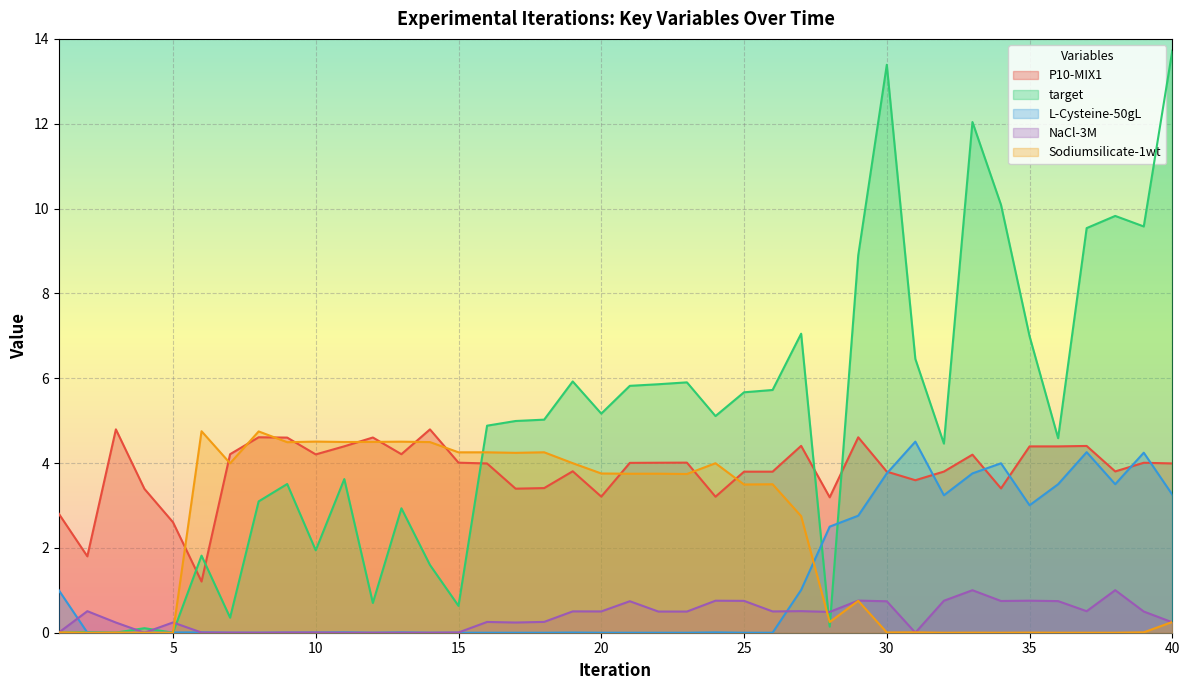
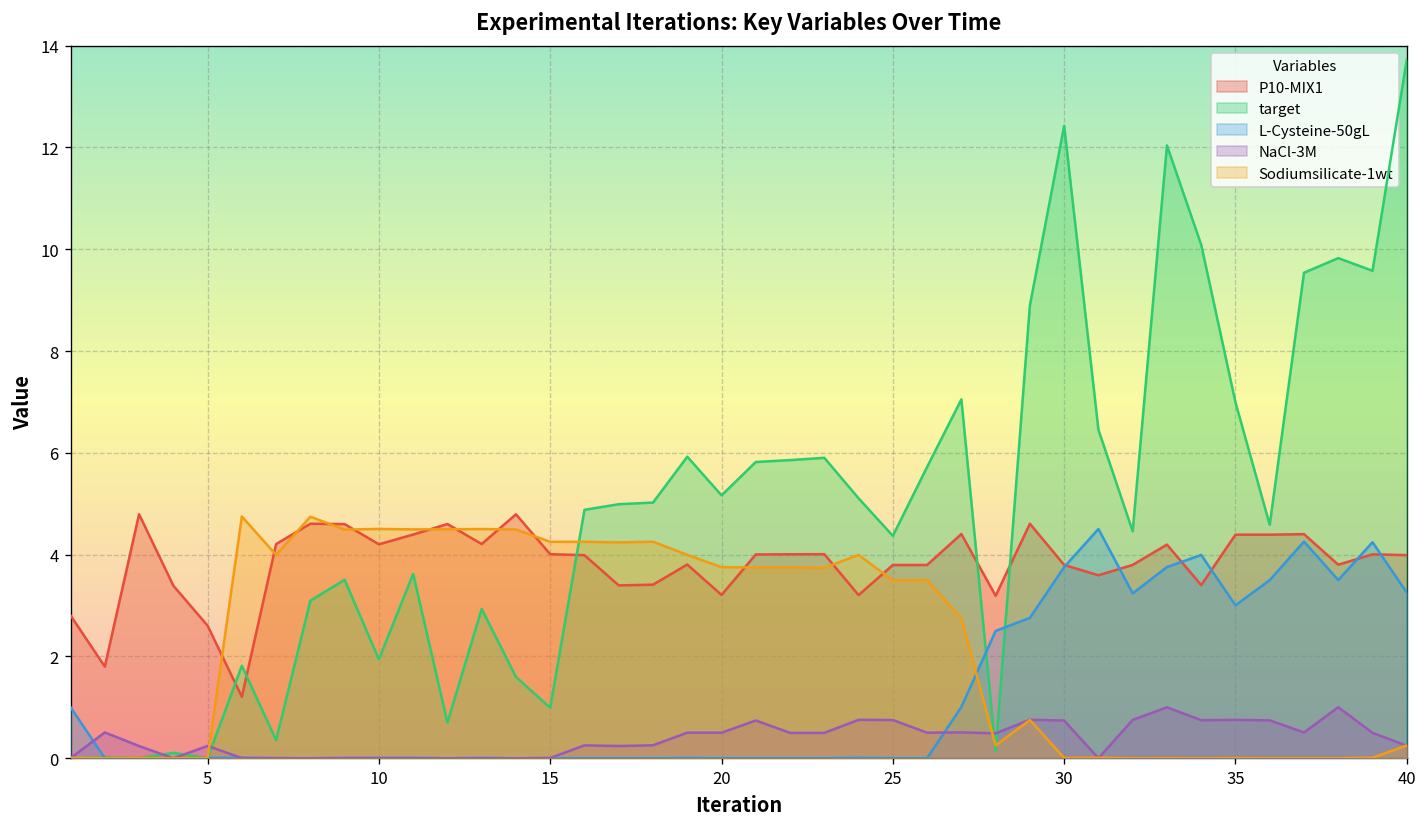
target, 15: 0.6 -> 1.0
target, 25: 5.7 -> 4.4
target, 30: 13.4 -> 12.4
